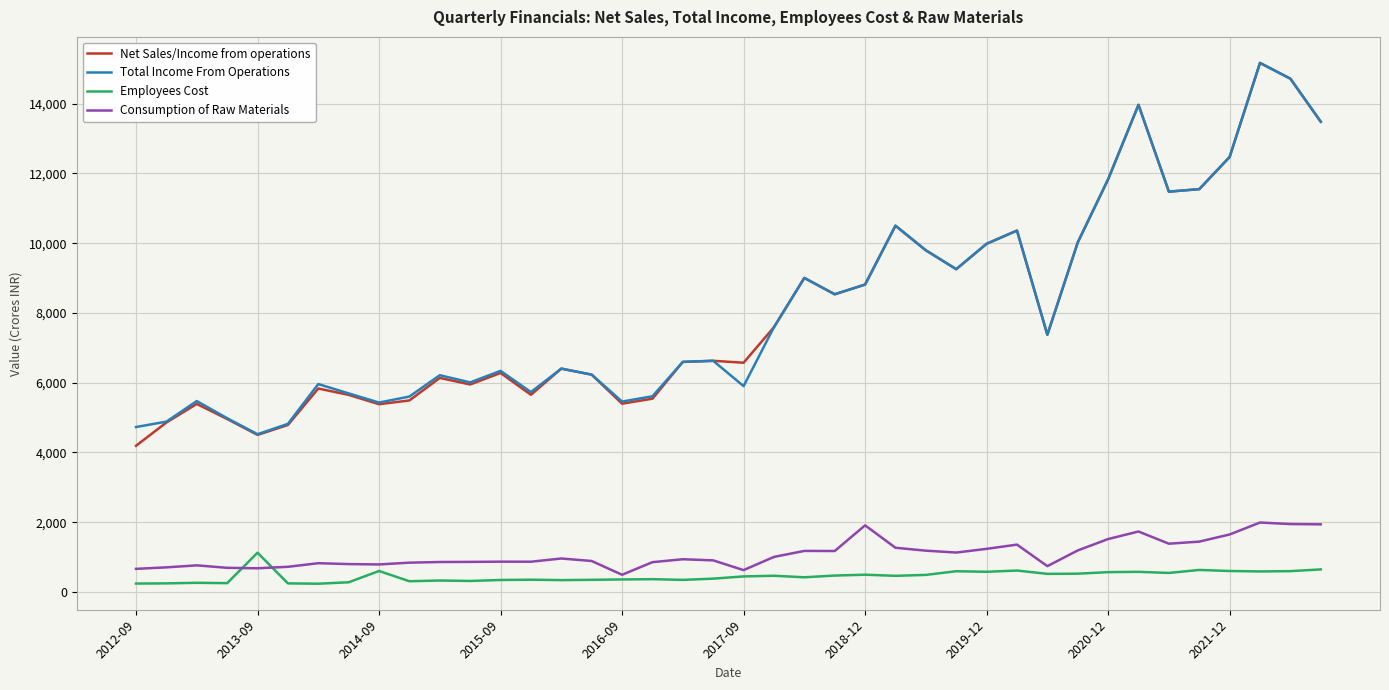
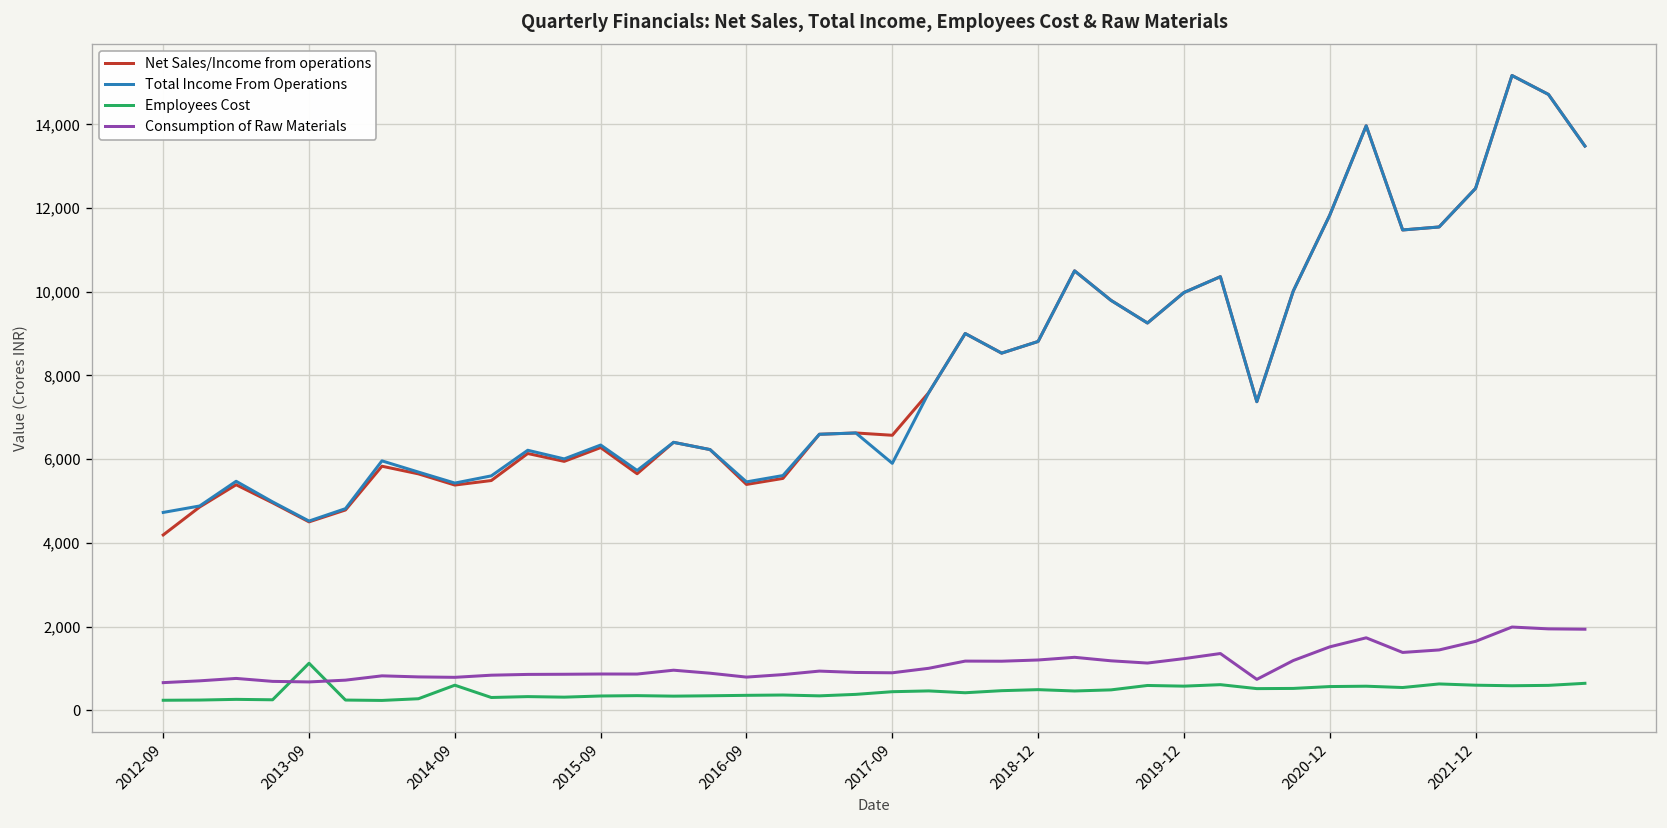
Consumption of Raw Materials, 2016-09: 500 -> 800
Consumption of Raw Materials, 2017-09: 600 -> 900
Consumption of Raw Materials, 2018-12: 1,900 -> 1,200
